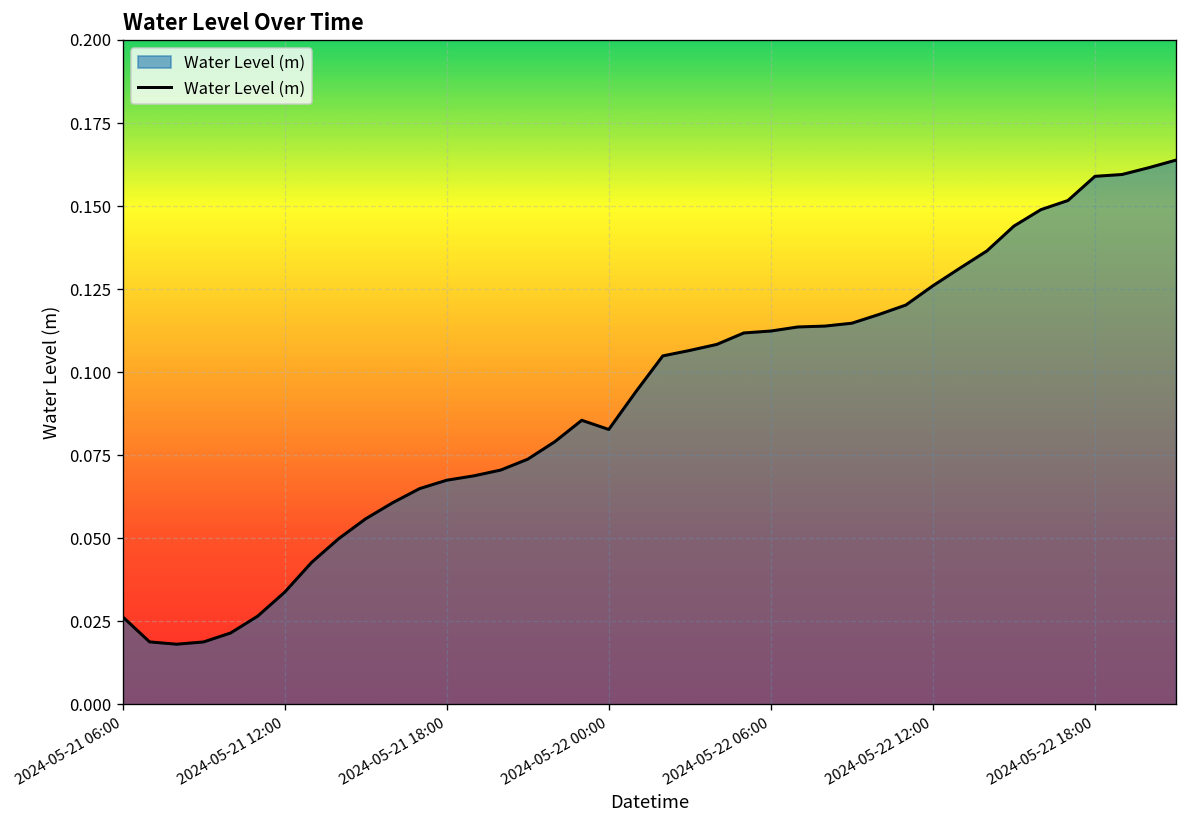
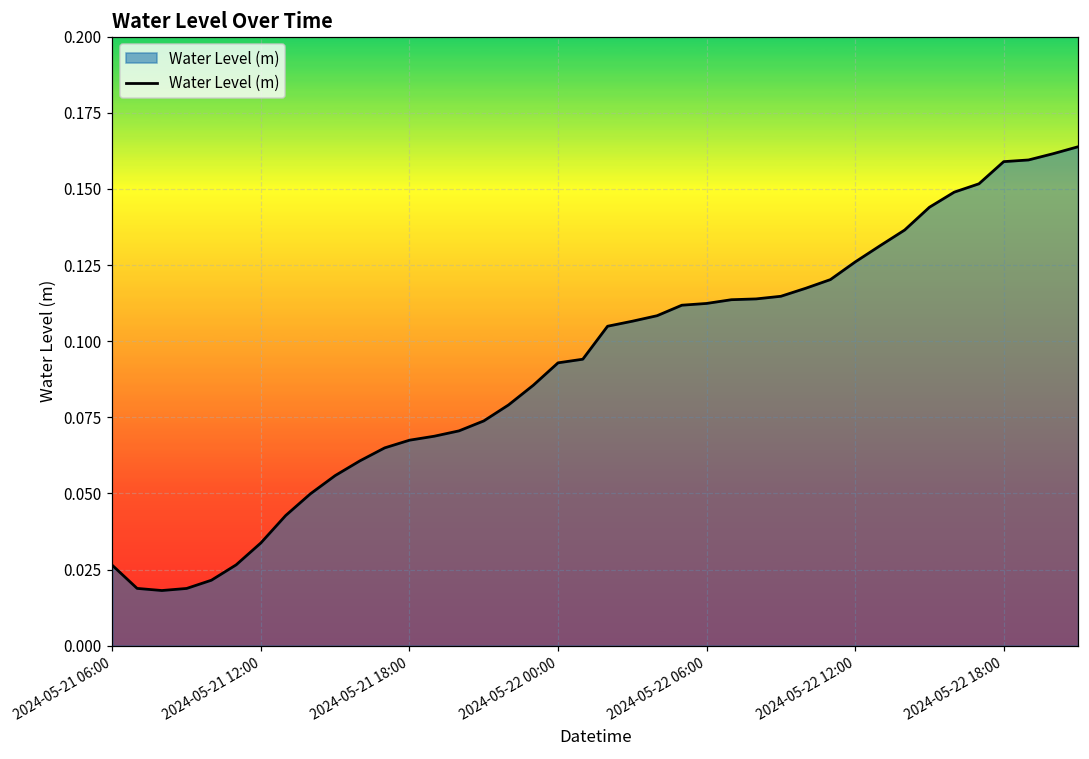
2024-05-22 00:00: 0.083 -> 0.093
